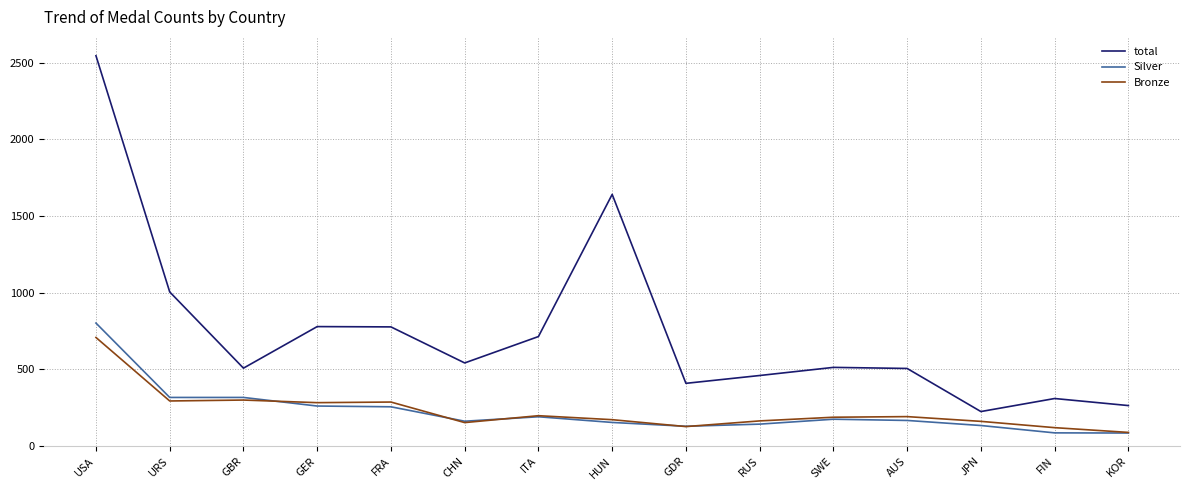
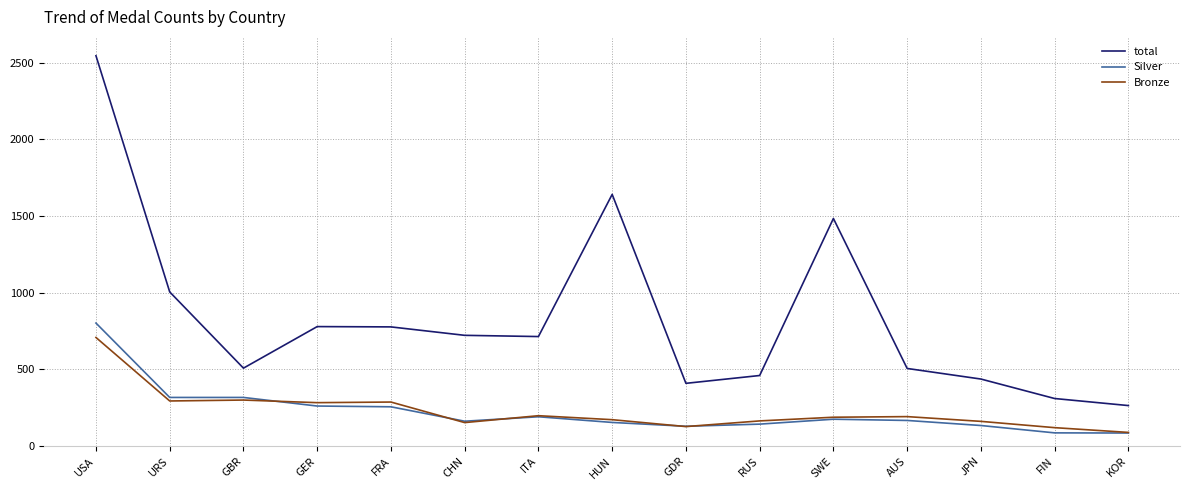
total, CHN: 540 -> 720
total, SWE: 510 -> 1480
total, JPN: 230 -> 440
